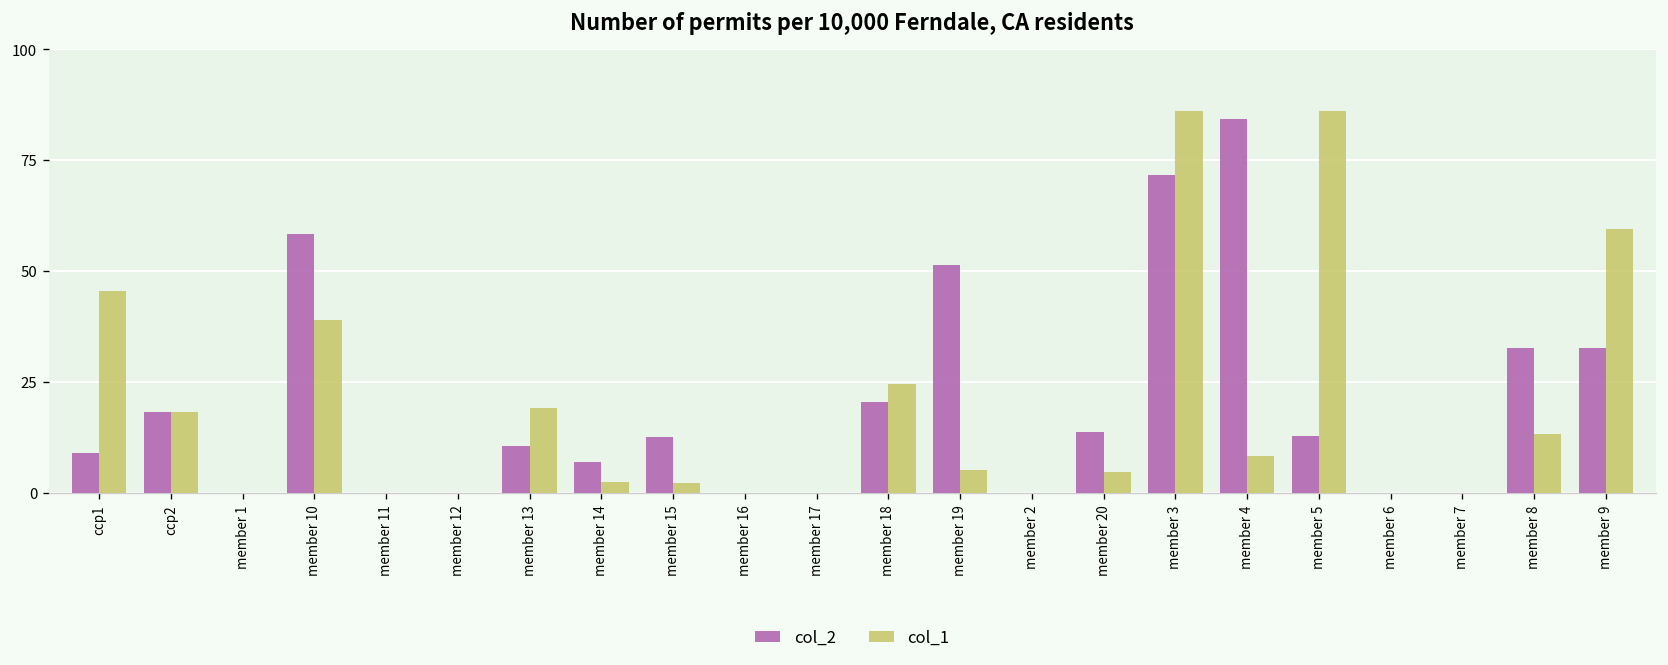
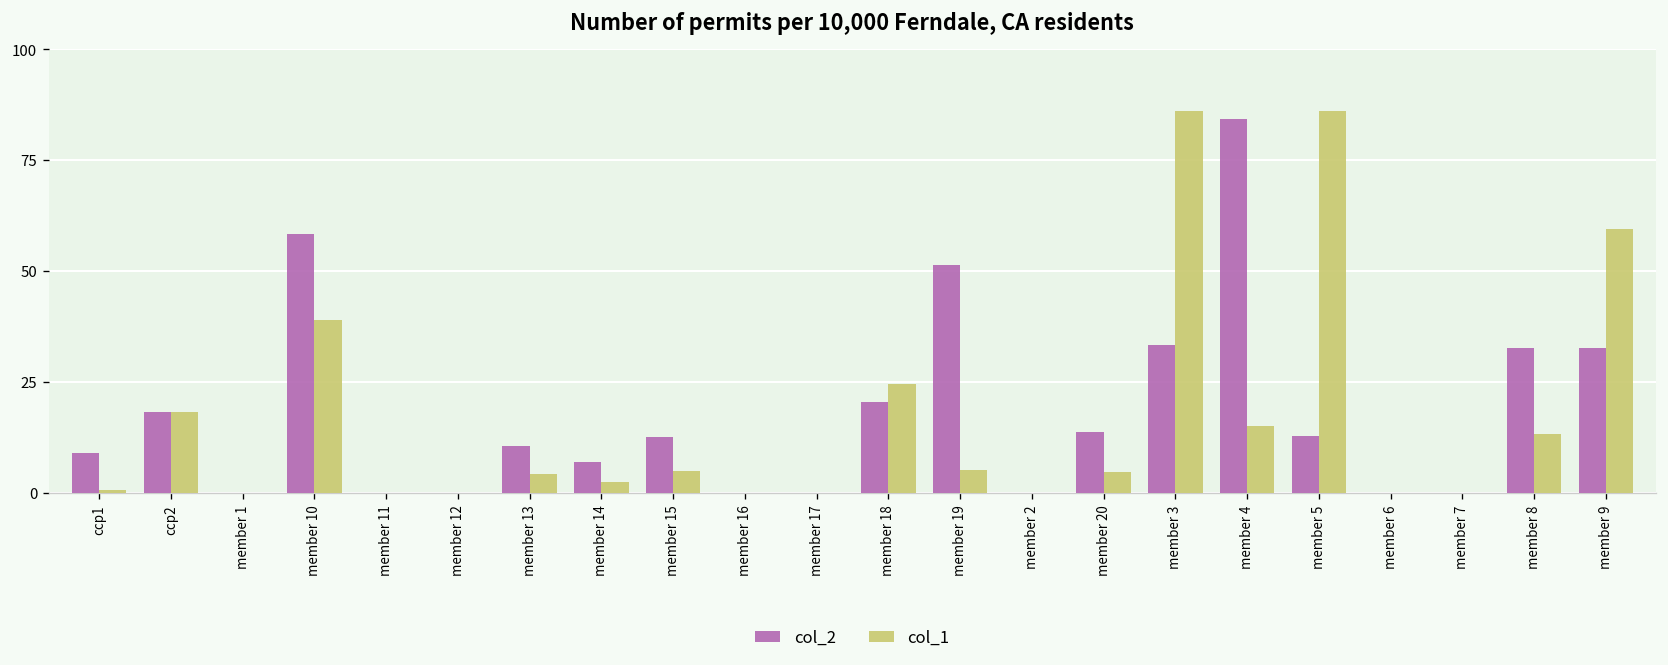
col_1, ccp1: 45 -> 1
col_1, member 13: 19 -> 4
col_1, member 15: 2 -> 5
col_2, member 3: 72 -> 33
col_1, member 4: 8 -> 15
